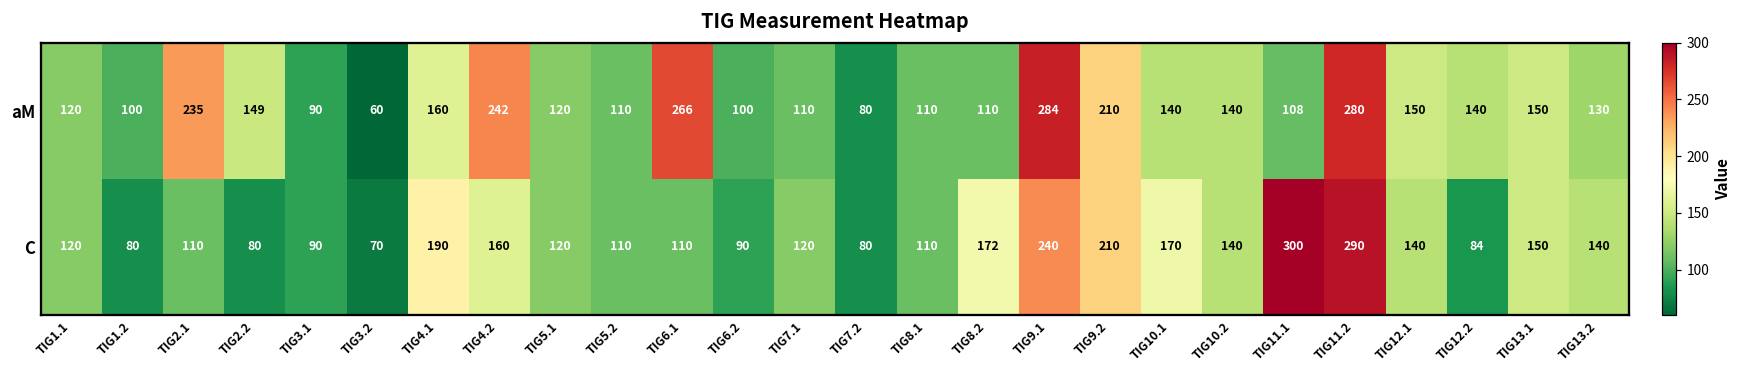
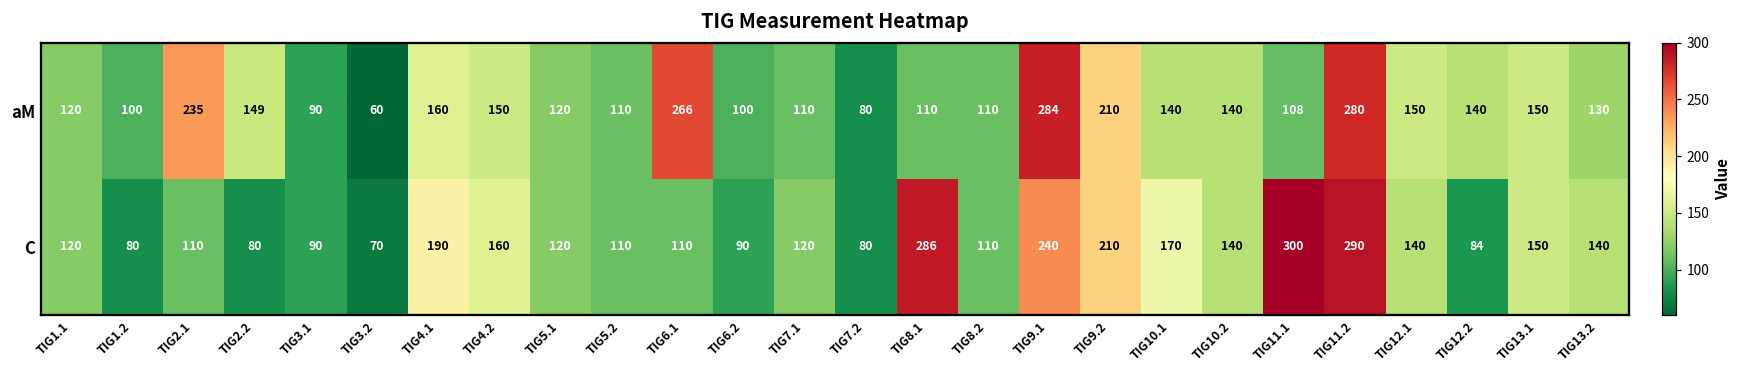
aM, TIG4.2: 242 -> 150
C, TIG8.1: 110 -> 286
C, TIG8.2: 172 -> 110
